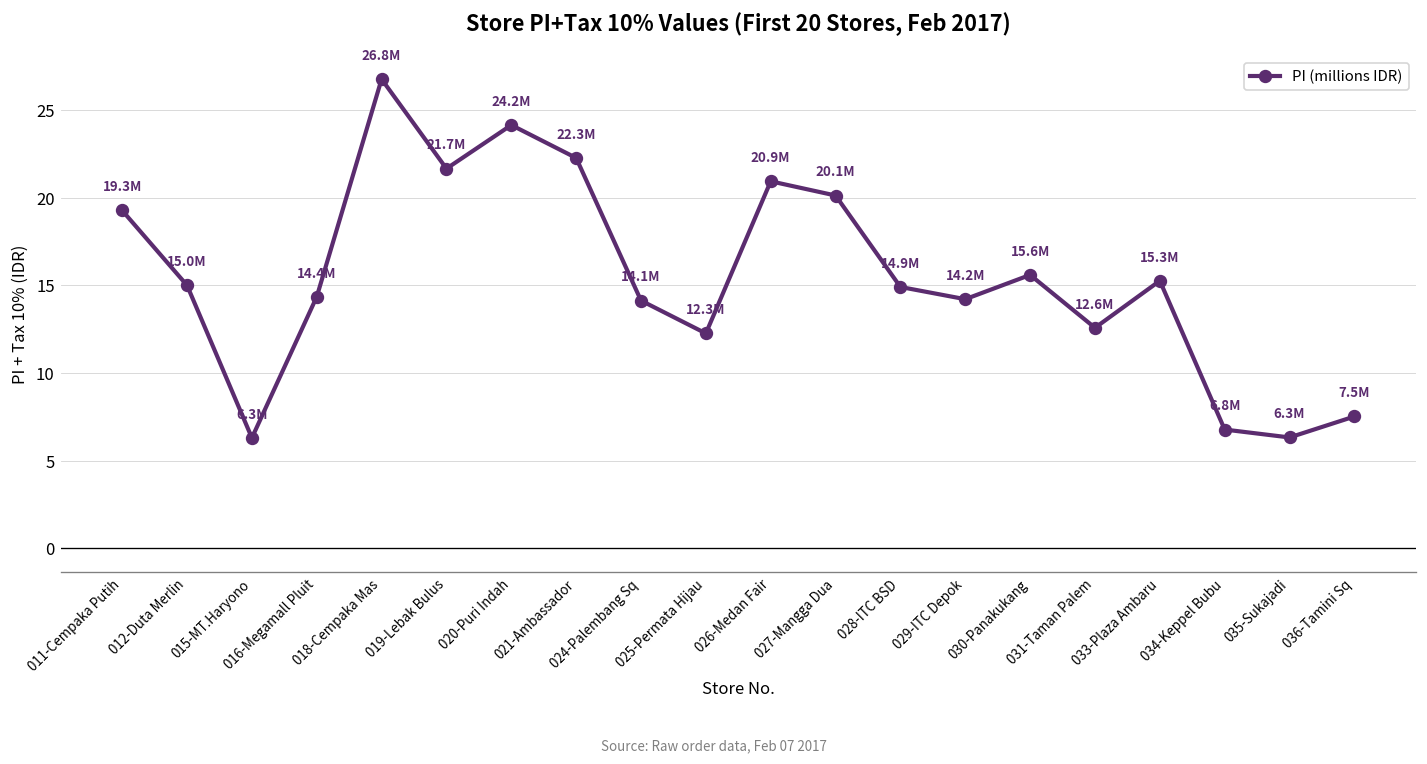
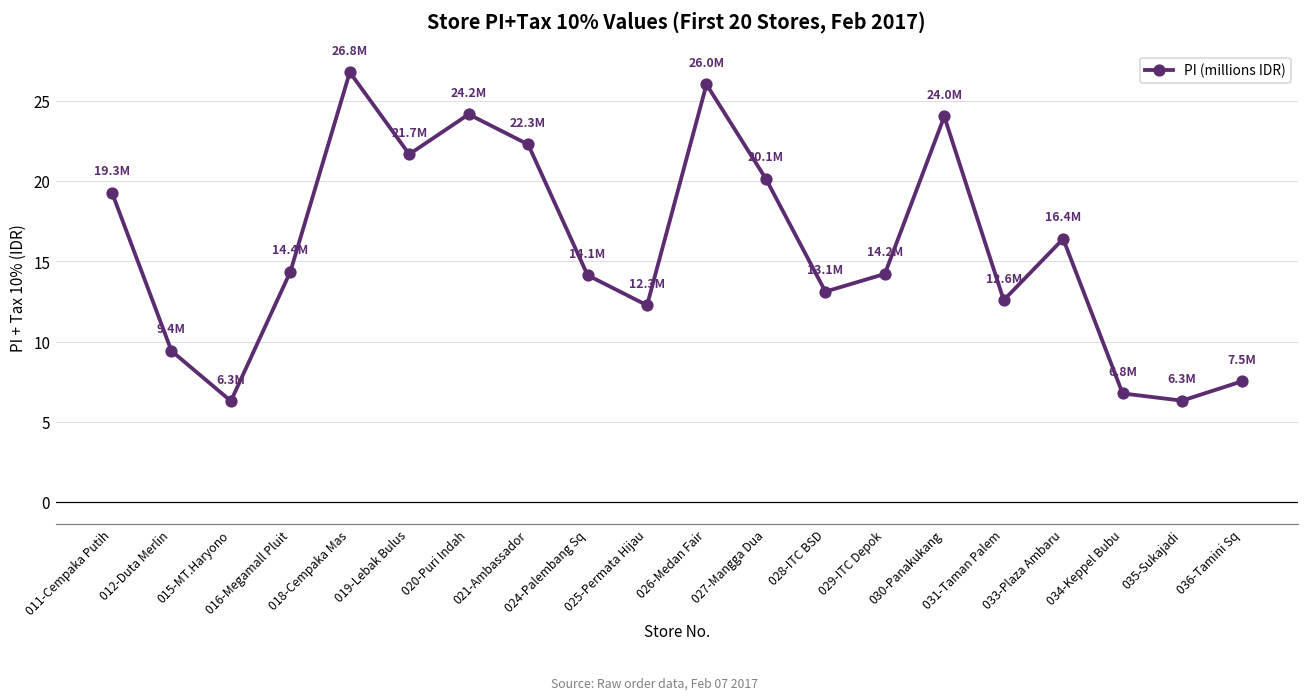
012-Duta Merlin: 15.0M -> 9.4M
026-Medan Fair: 20.9M -> 26.0M
028-ITC BSD: 14.9M -> 13.1M
030-Panakukang: 15.6M -> 24.0M
033-Plaza Ambaru: 15.3M -> 16.4M
